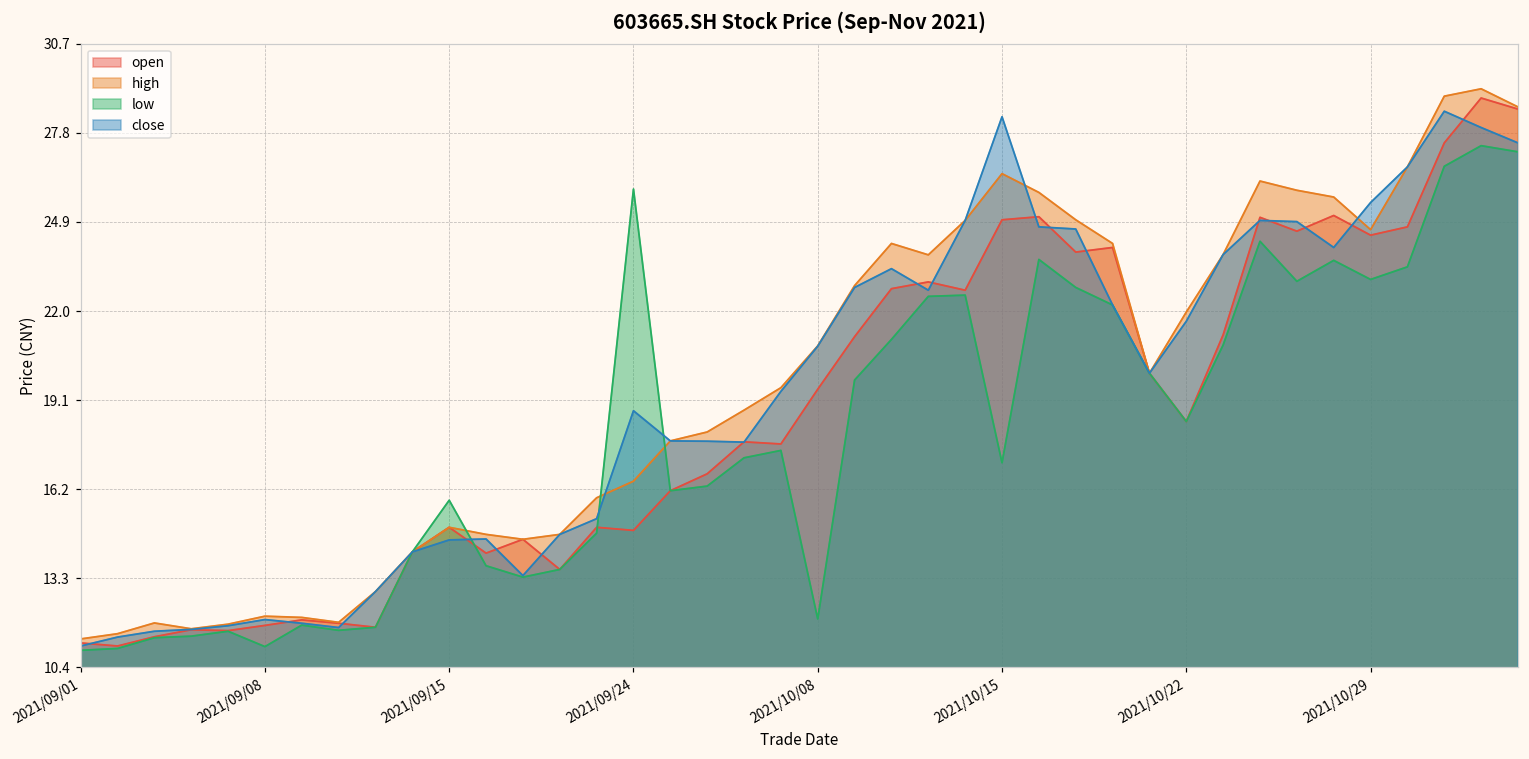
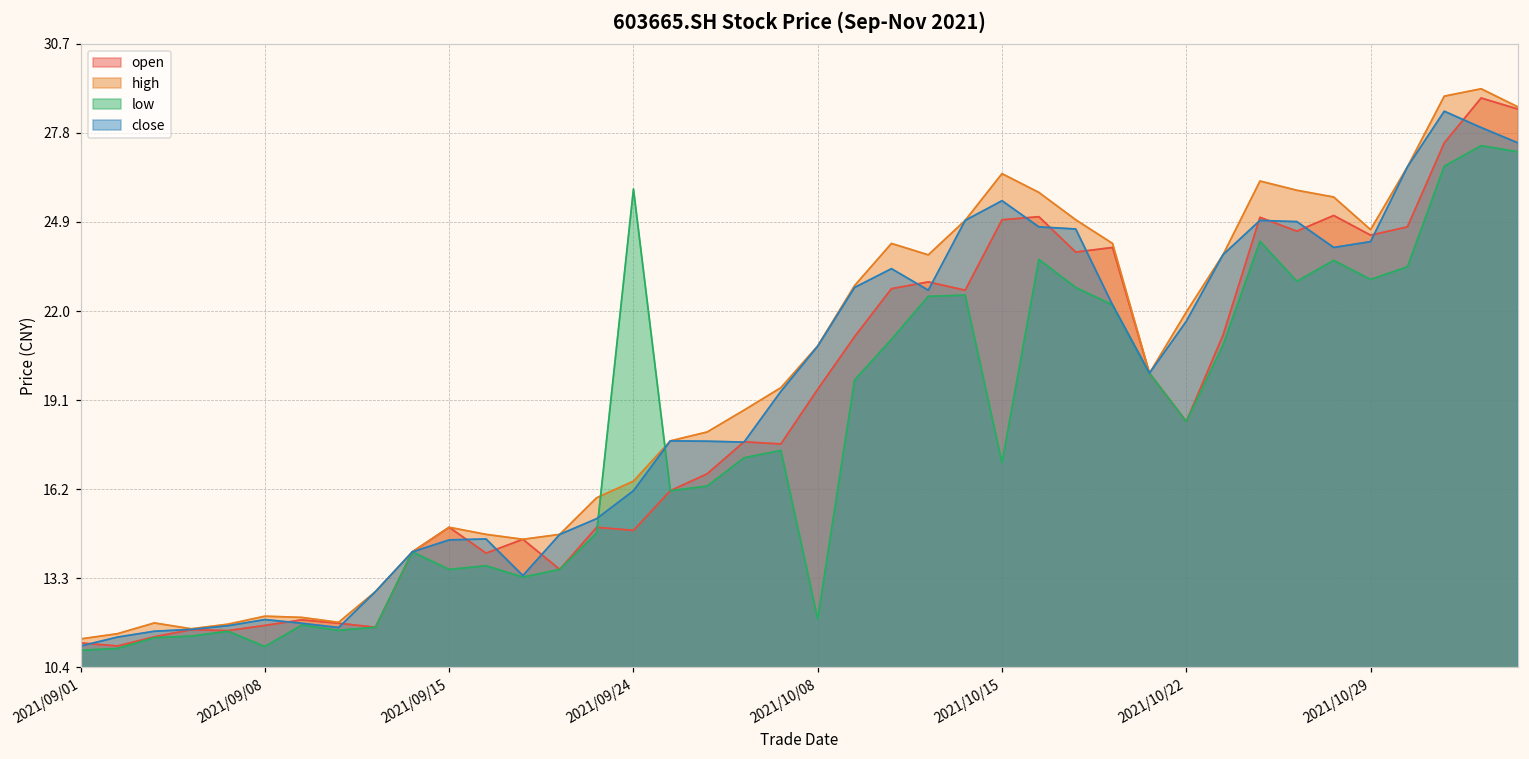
low, 2021/09/15: 15.9 -> 13.6
close, 2021/09/24: 18.8 -> 16.2
close, 2021/10/15: 28.4 -> 25.6
close, 2021/10/29: 25.6 -> 24.3
